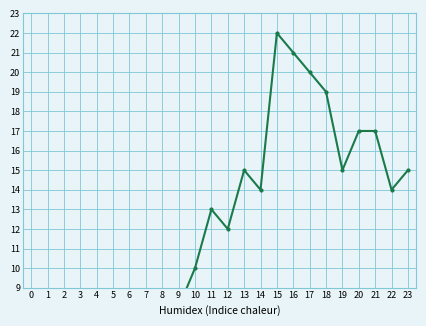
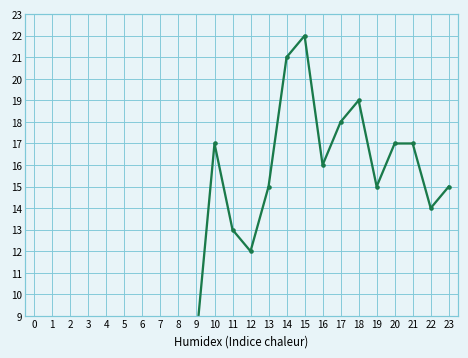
10: 10 -> 17
14: 14 -> 21
16: 21 -> 16
17: 20 -> 18
